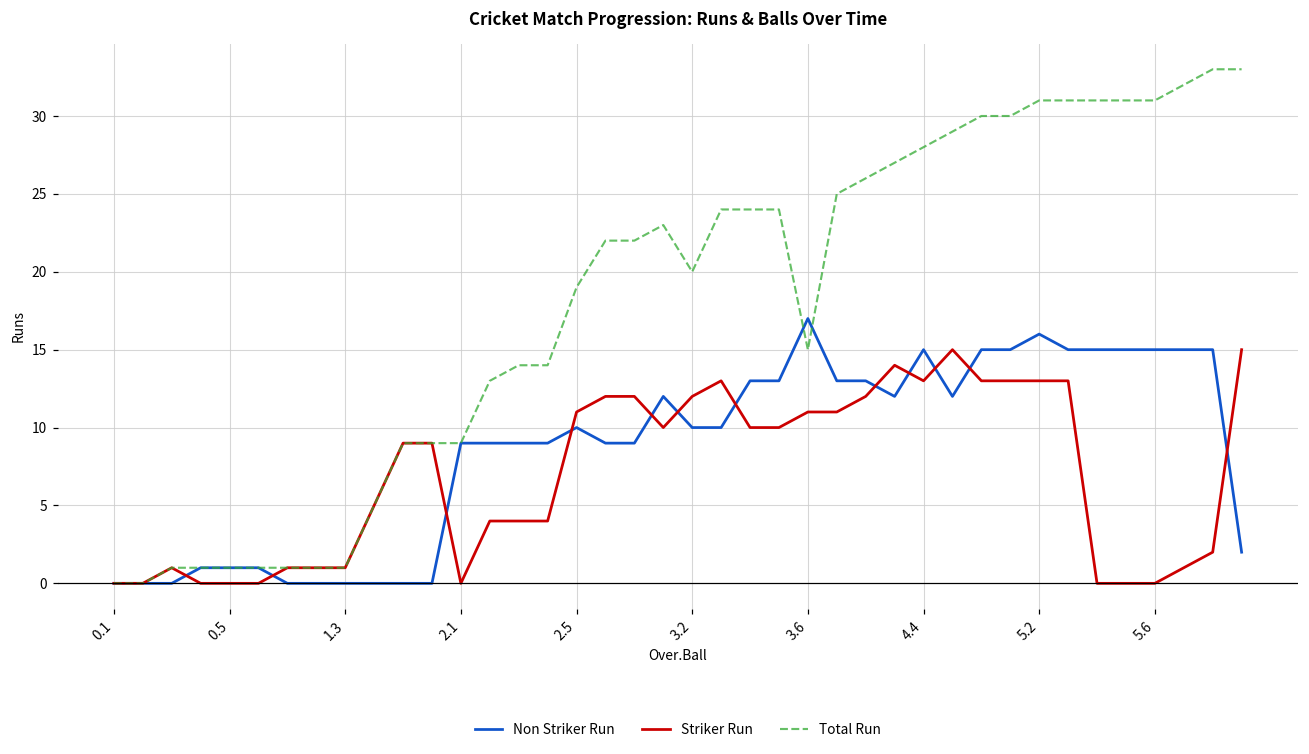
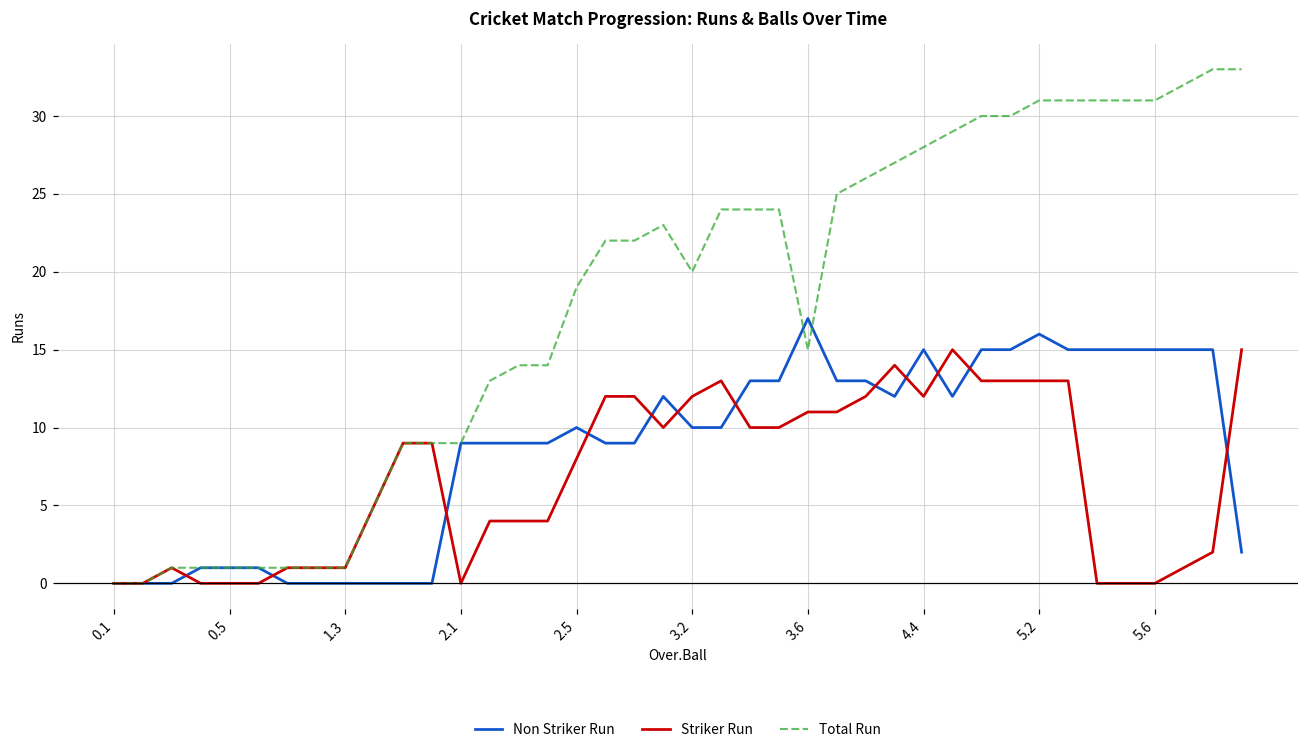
Striker Run, 2.5: 11 -> 8
Striker Run, 4.4: 13 -> 12
